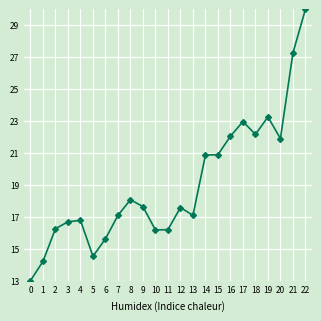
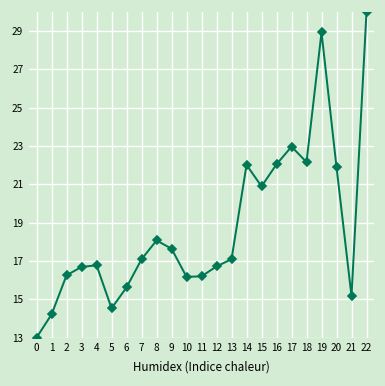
12: 17.6 -> 16.7
14: 20.9 -> 22.0
19: 23.3 -> 28.9
21: 27.3 -> 15.2
